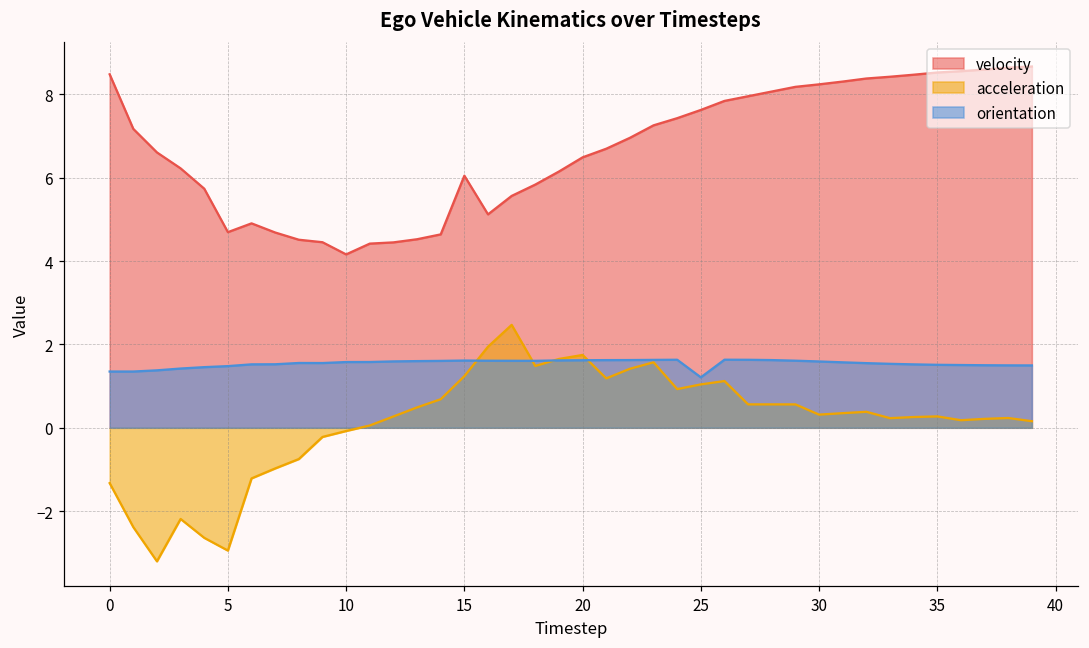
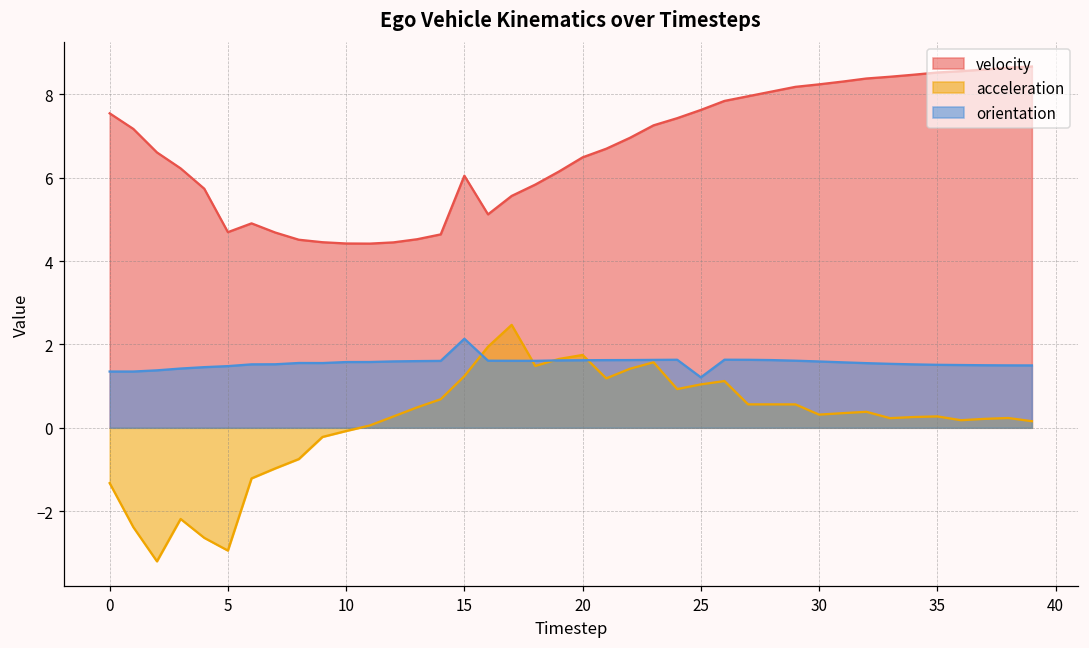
velocity, 0: 8.5 -> 7.5
velocity, 10: 4.2 -> 4.4
orientation, 15: 1.6 -> 2.1
